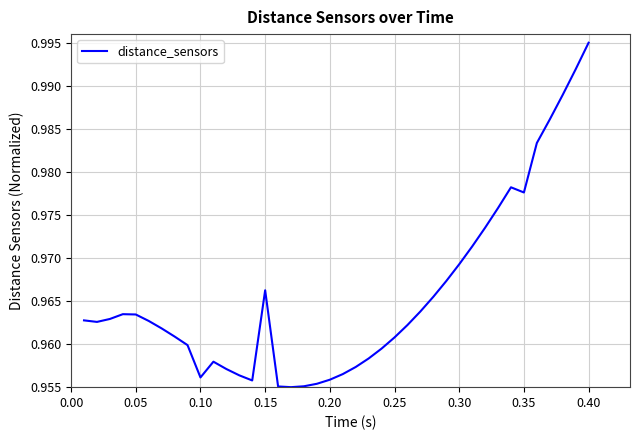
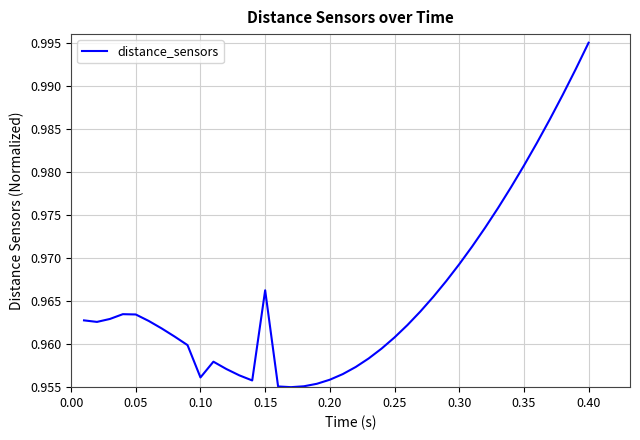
0.35: 0.978 -> 0.981
